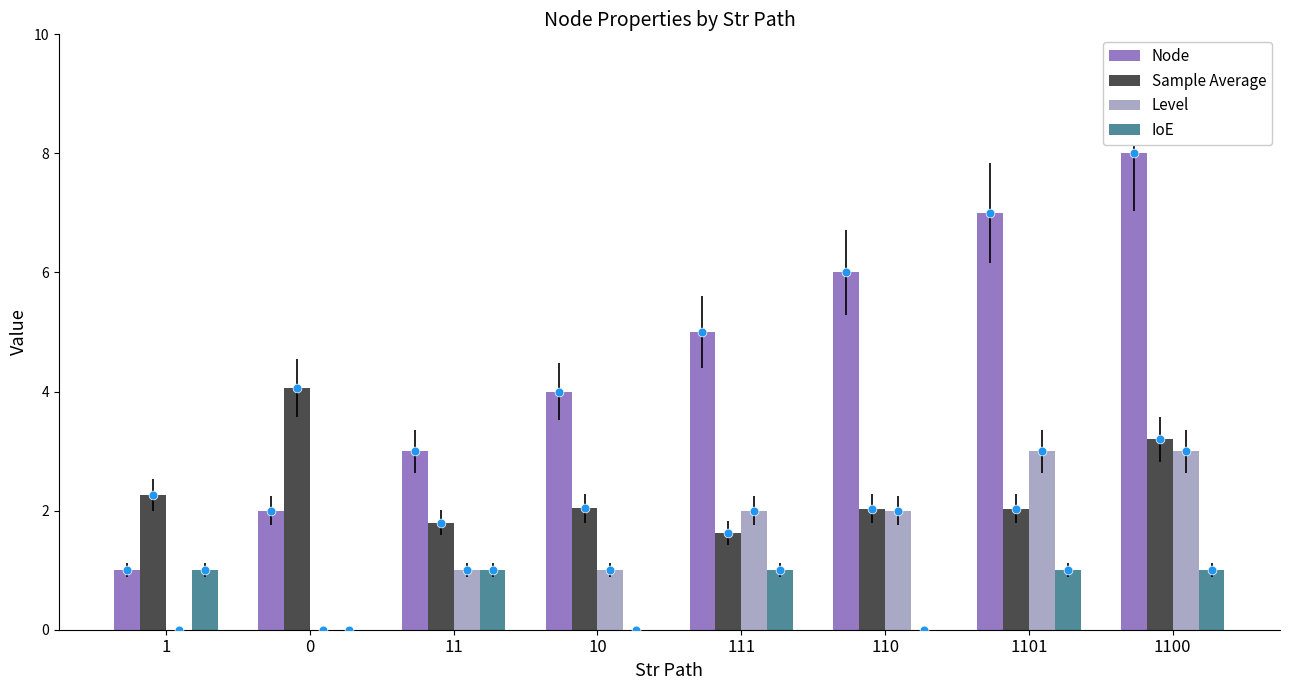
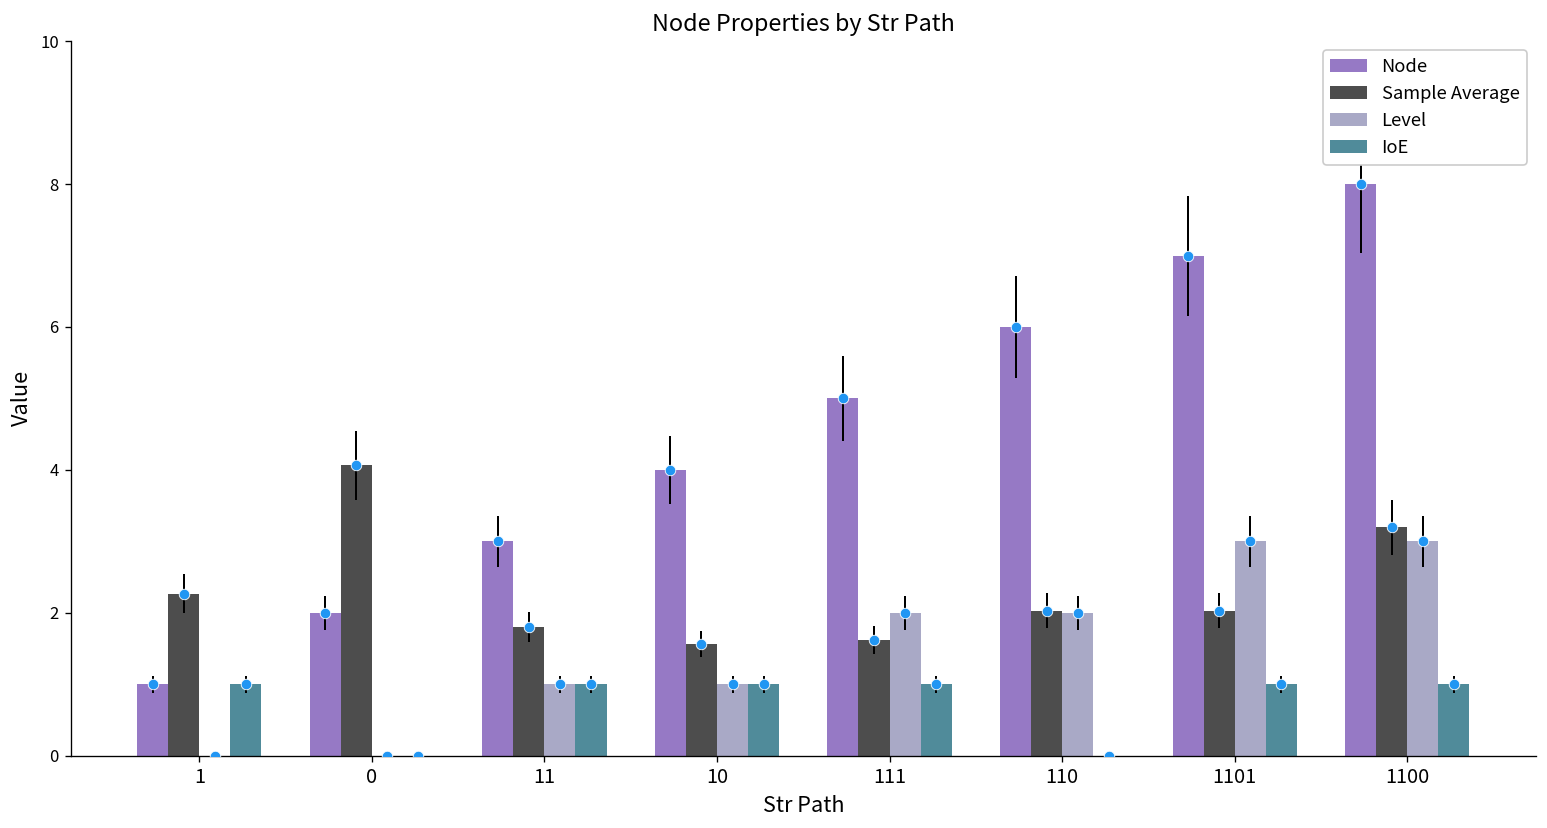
Sample Average, 10: 2.0 -> 1.6
IoE, 10: 0 -> 1
